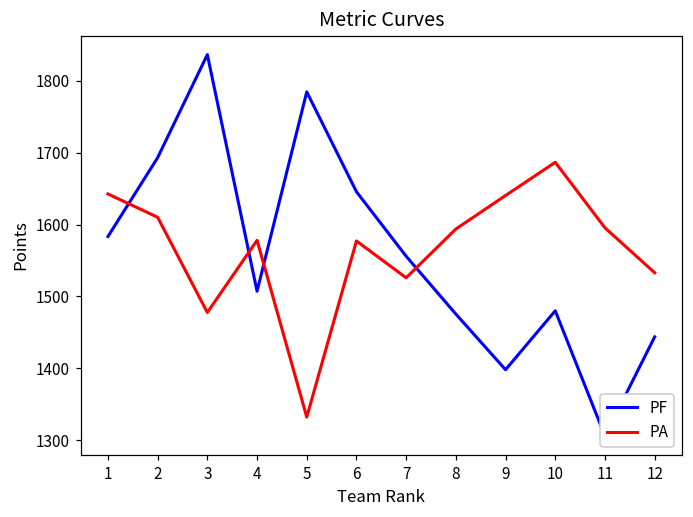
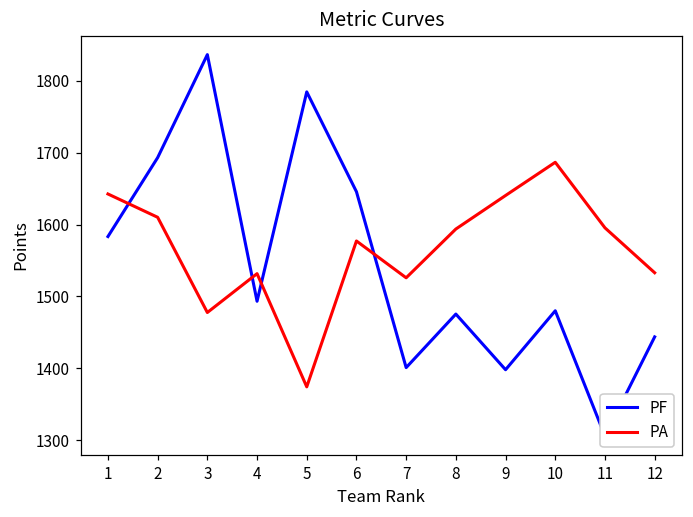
PF, 4: 1510 -> 1490
PA, 4: 1580 -> 1530
PA, 5: 1330 -> 1370
PF, 7: 1560 -> 1400
